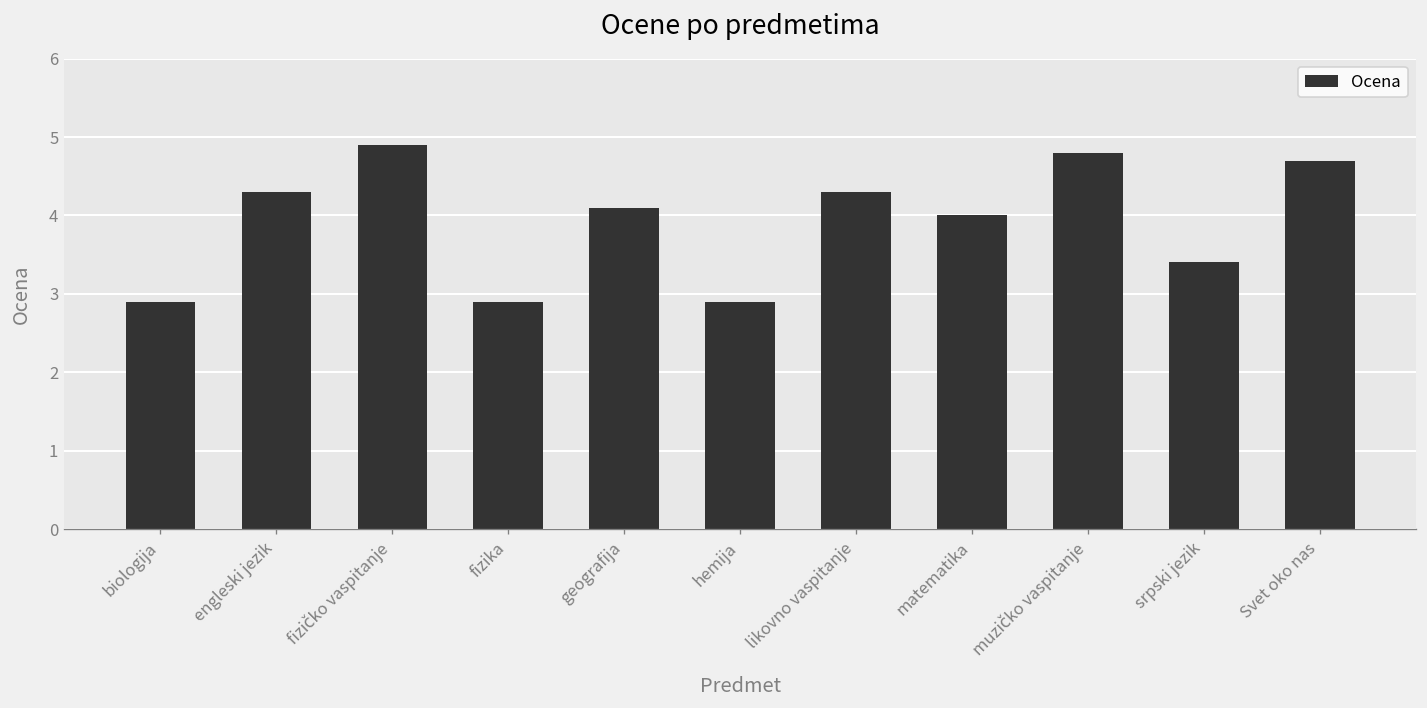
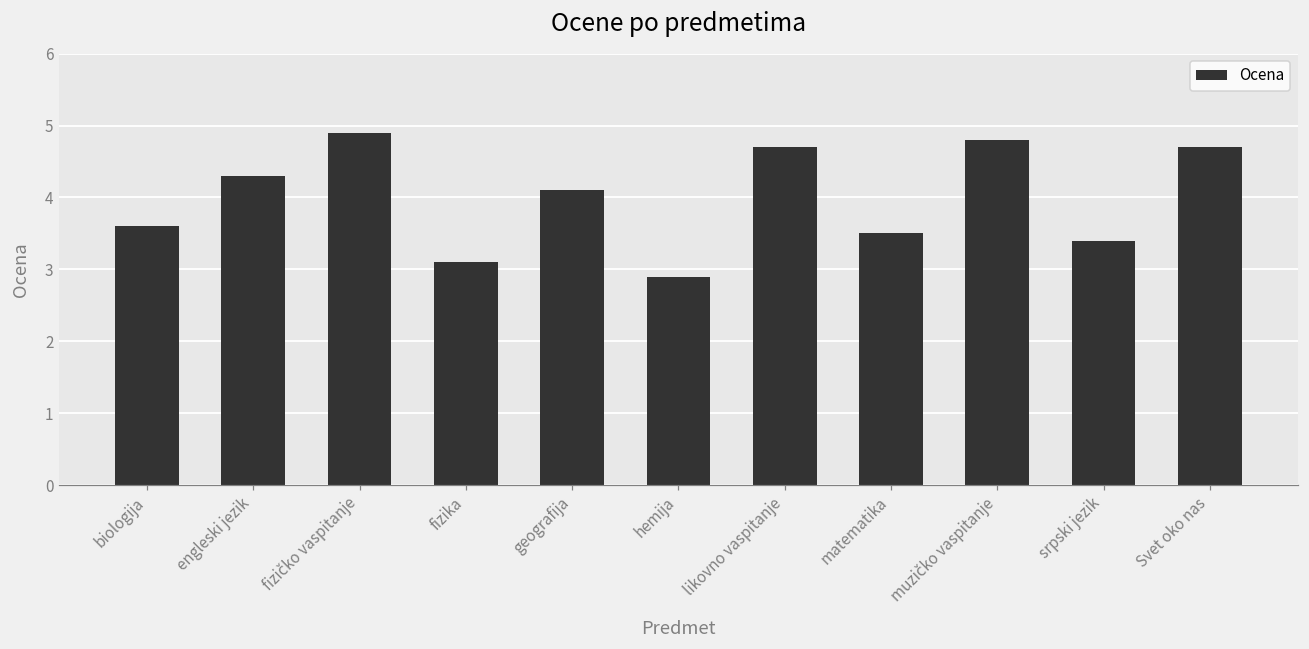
biologija: 2.9 -> 3.6
fizika: 2.9 -> 3.1
likovno vaspitanje: 4.3 -> 4.7
matematika: 4.0 -> 3.5
